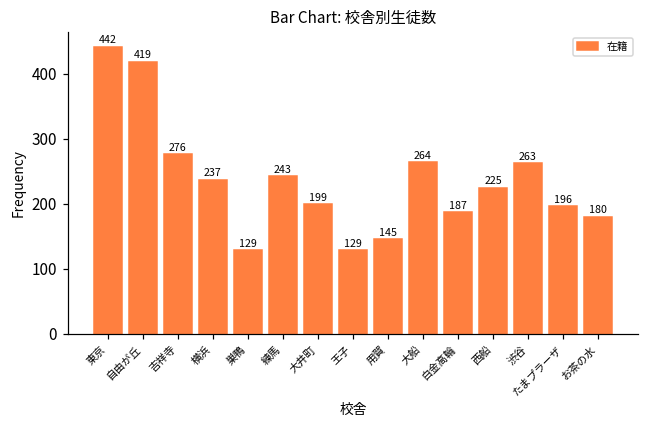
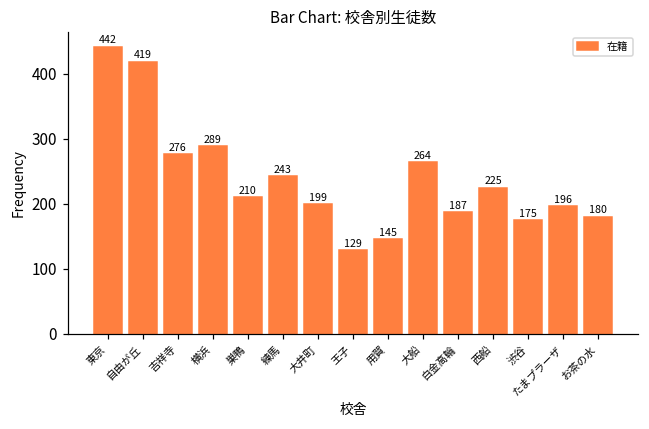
横浜: 237 -> 289
巣鴨: 129 -> 210
渋谷: 263 -> 175
